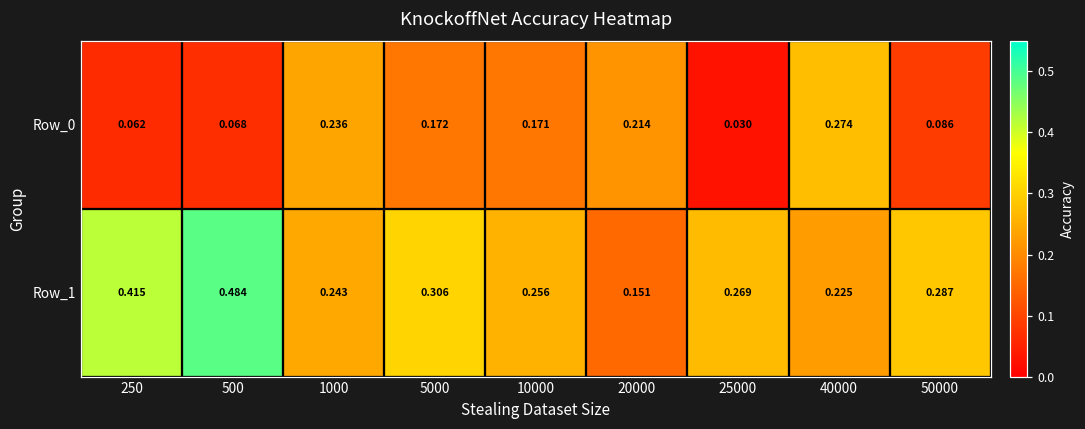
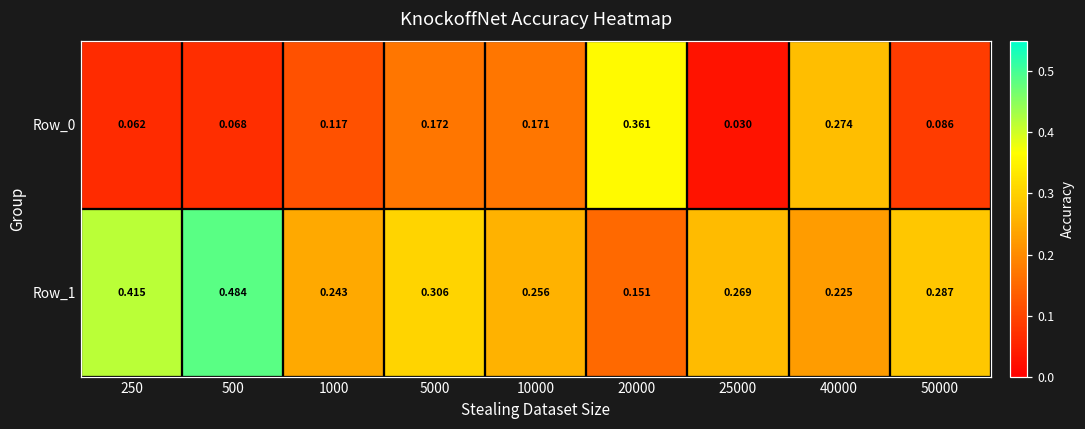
Row_0, 1000: 0.236 -> 0.117
Row_0, 20000: 0.214 -> 0.361
